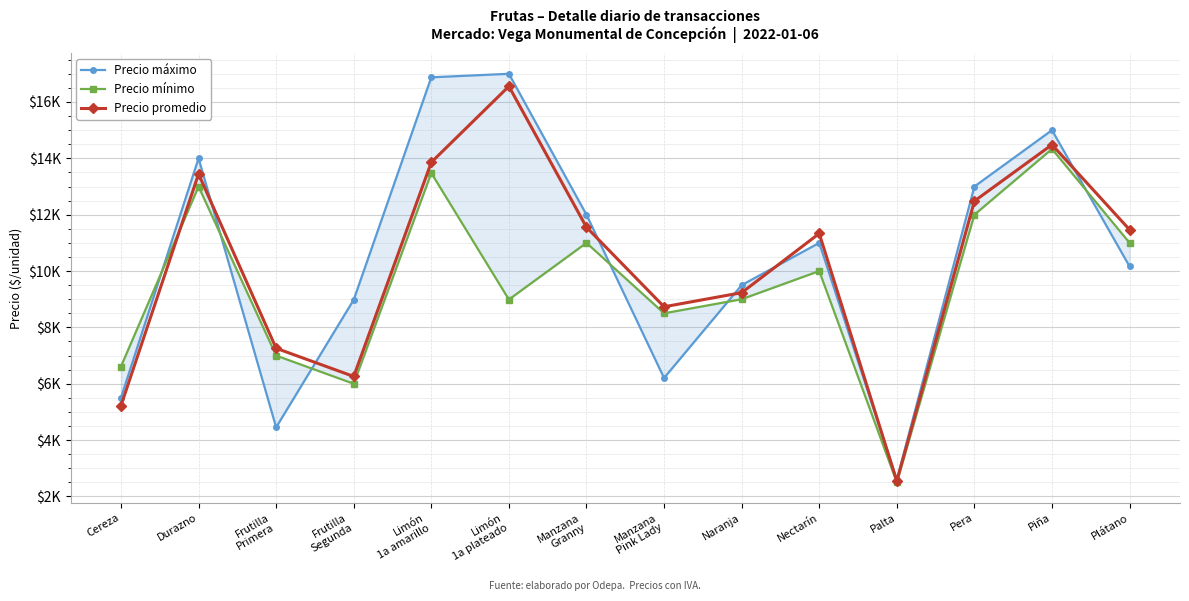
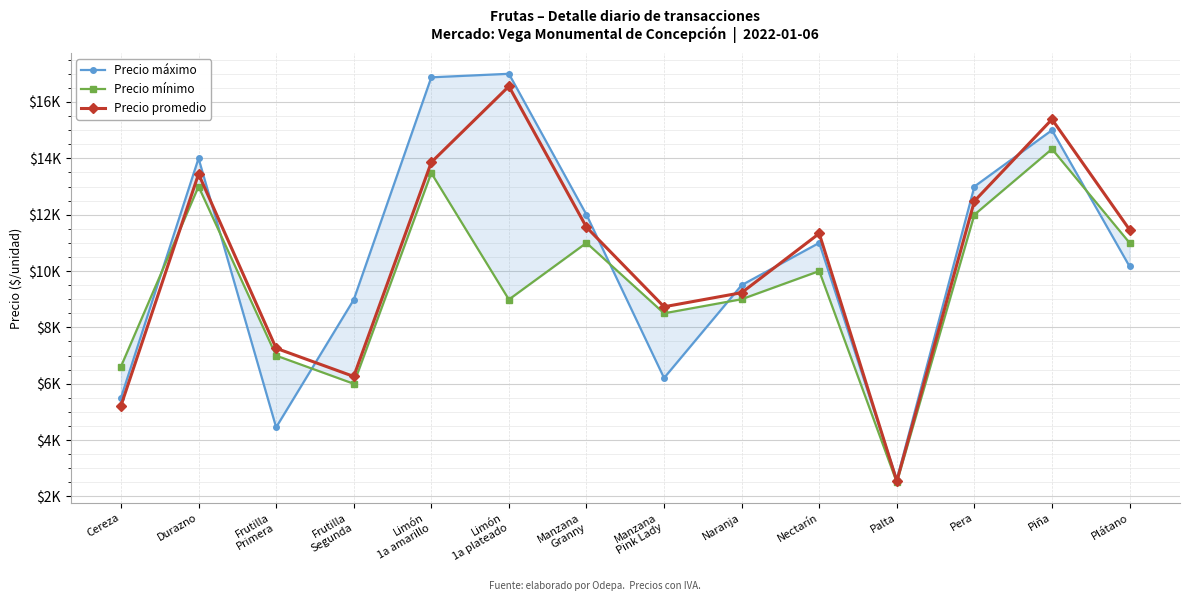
Precio promedio, Piña: $14500 -> $15400
